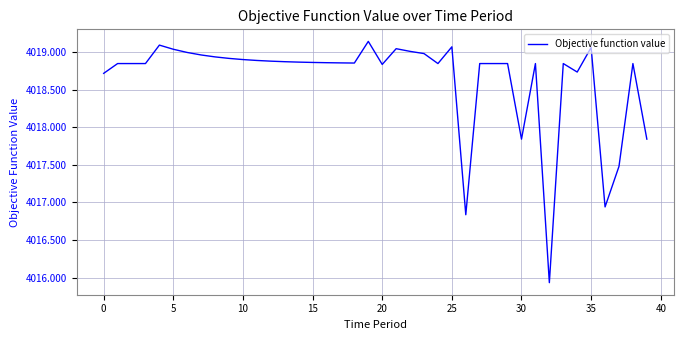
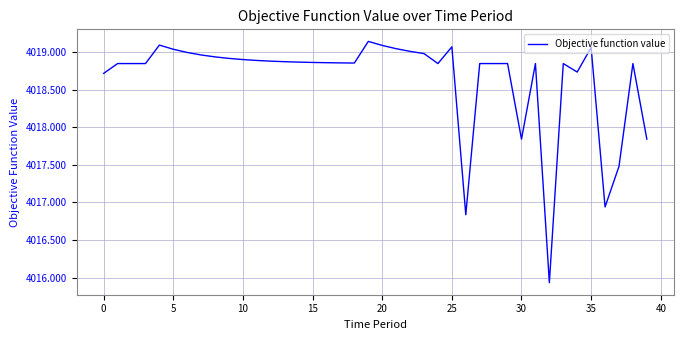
20: 4018.8 -> 4019.1
